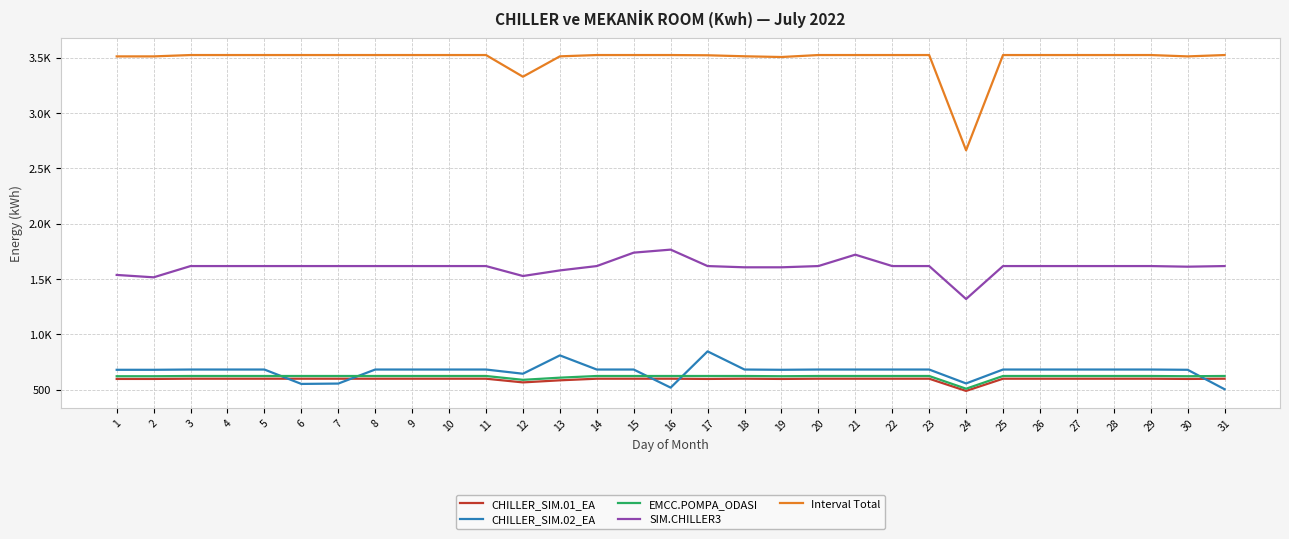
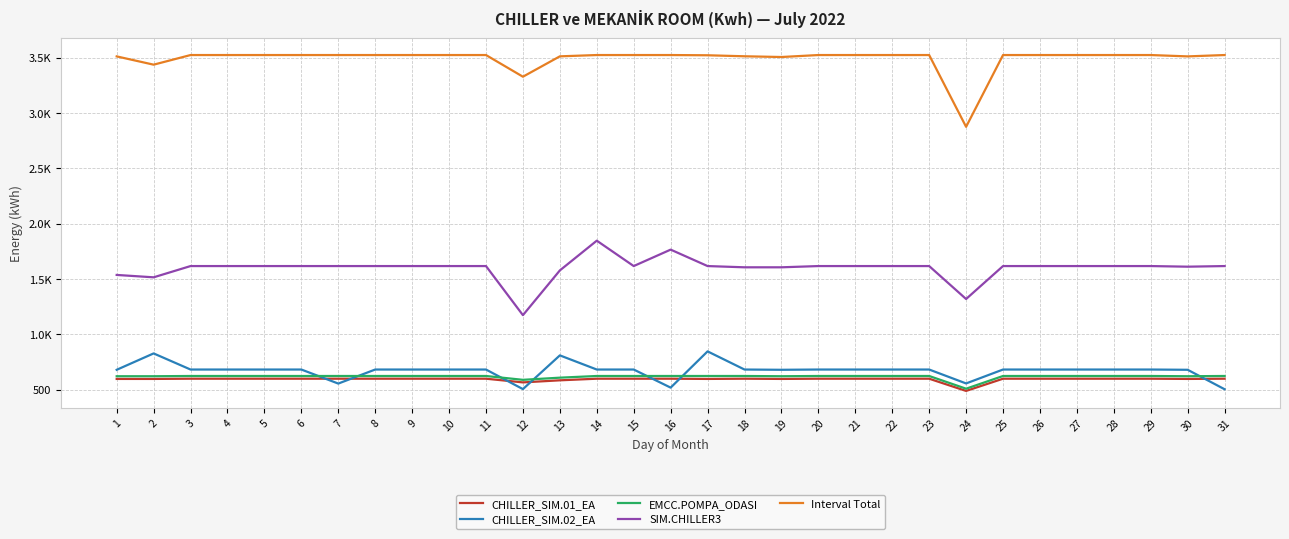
CHILLER_SIM.02_EA, 2: 680 -> 830
Interval Total, 2: 3510 -> 3440
CHILLER_SIM.02_EA, 6: 550 -> 680
CHILLER_SIM.02_EA, 12: 640 -> 510
SIM.CHILLER3, 12: 1530 -> 1170
SIM.CHILLER3, 14: 1620 -> 1850
SIM.CHILLER3, 15: 1740 -> 1620
SIM.CHILLER3, 21: 1720 -> 1620
Interval Total, 24: 2660 -> 2870
